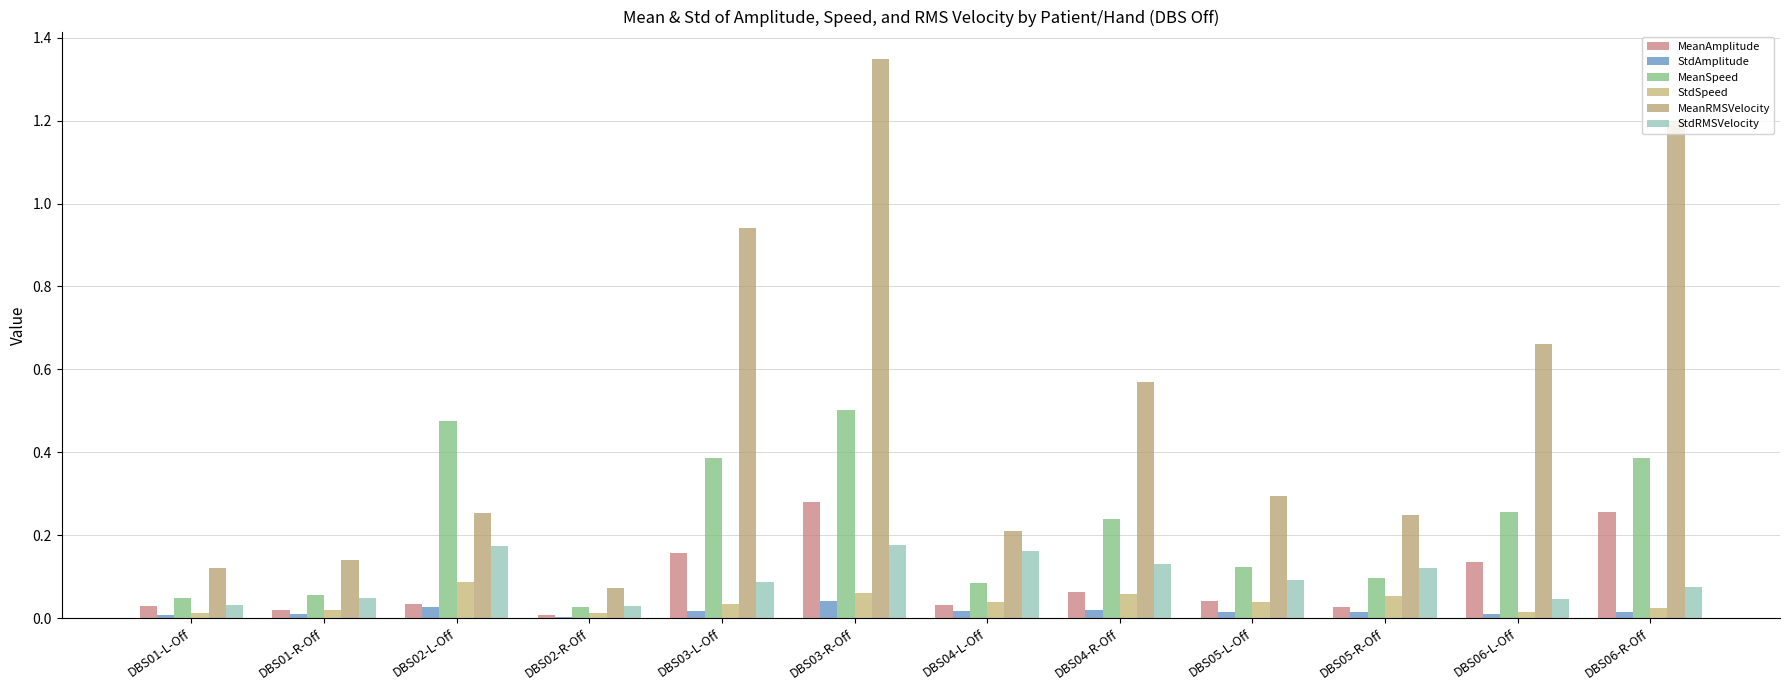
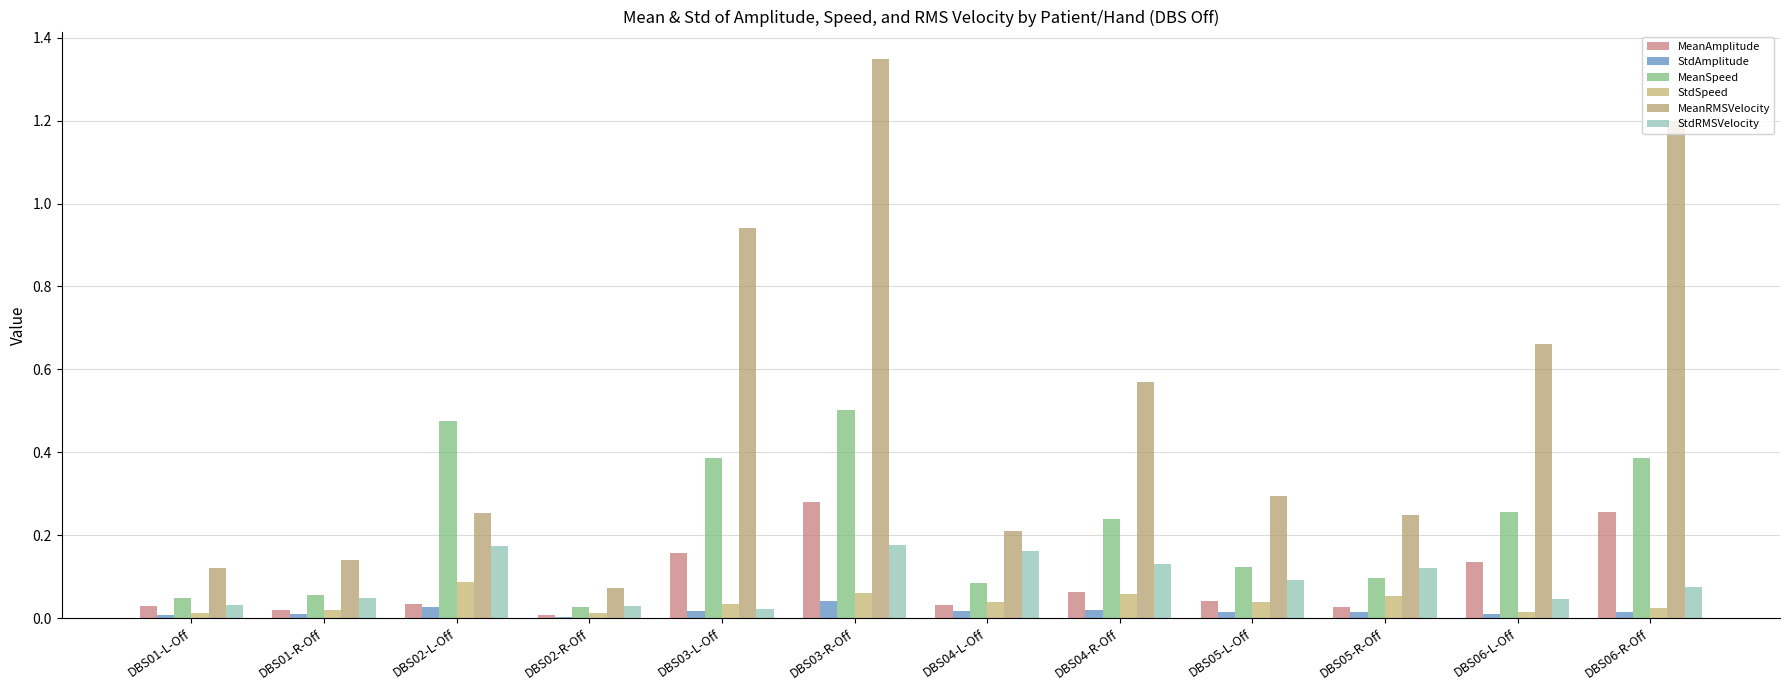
StdRMSVelocity, DBS03-L-Off: 0.09 -> 0.02
